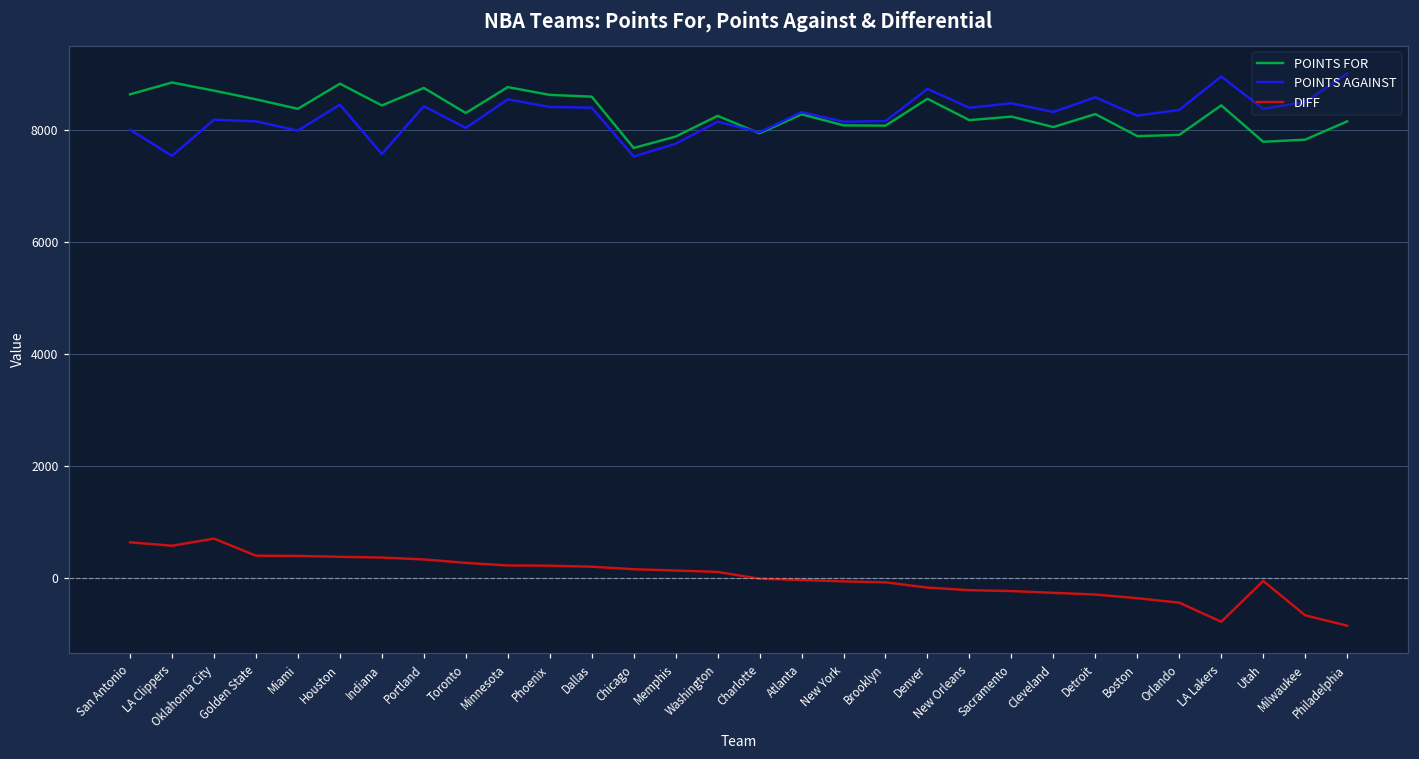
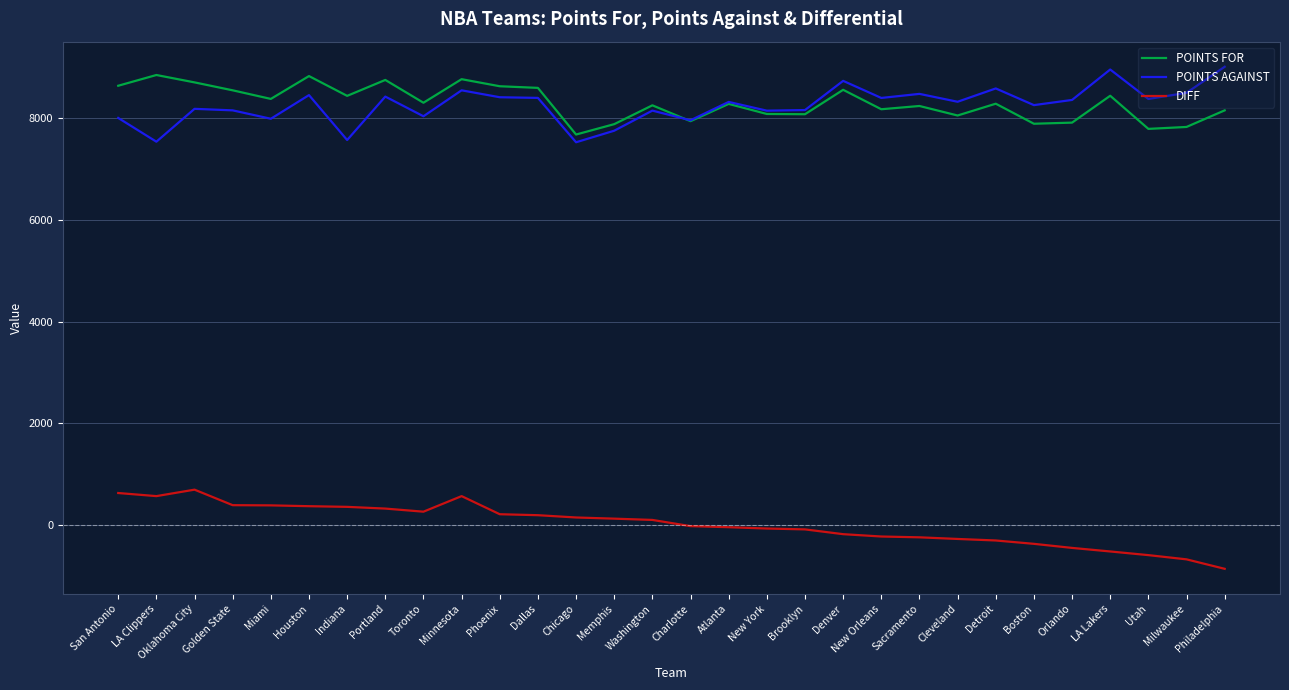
DIFF, Minnesota: 200 -> 600
DIFF, LA Lakers: -800 -> -500
DIFF, Utah: -100 -> -600
